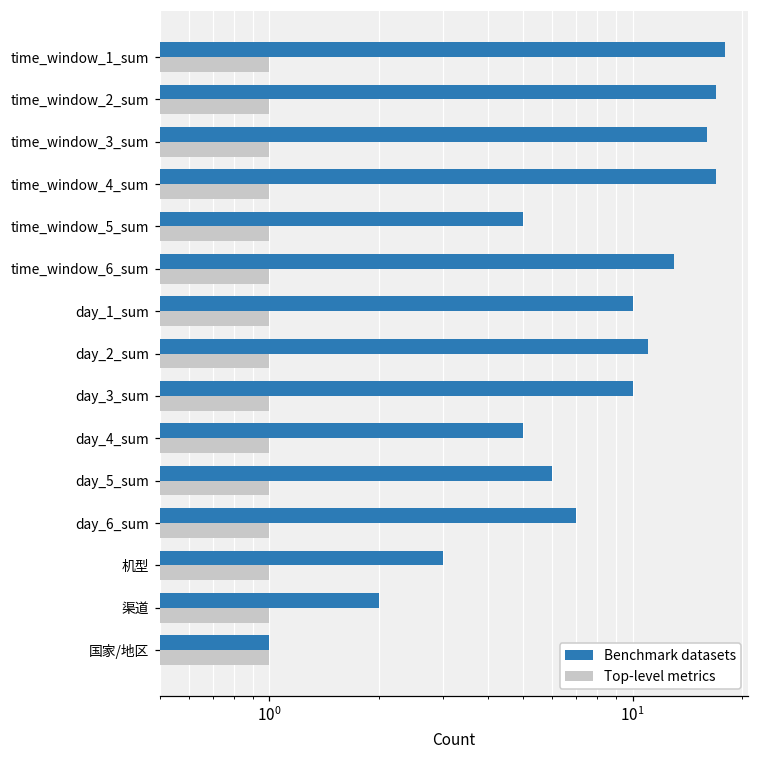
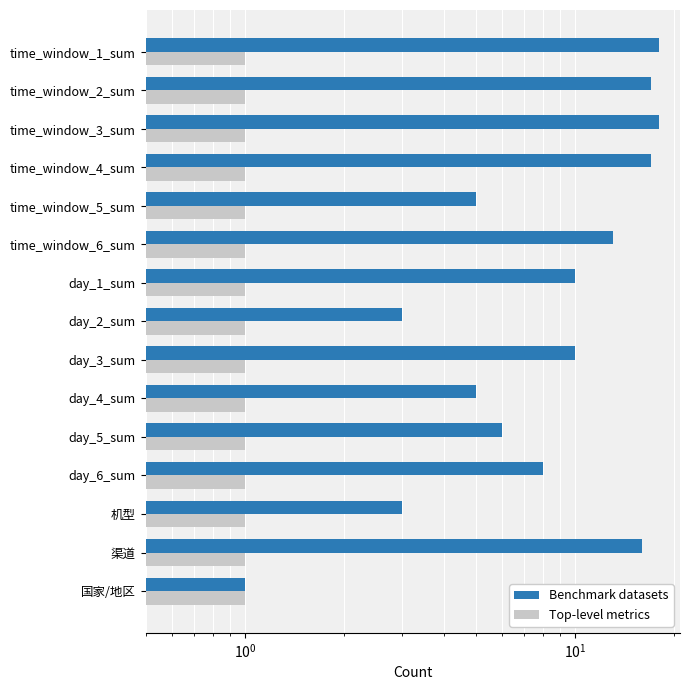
Benchmark datasets, time_window_3_sum: 16 -> 18
Benchmark datasets, day_2_sum: 11 -> 3
Benchmark datasets, day_6_sum: 7 -> 8
Benchmark datasets, 渠道: 2 -> 16
